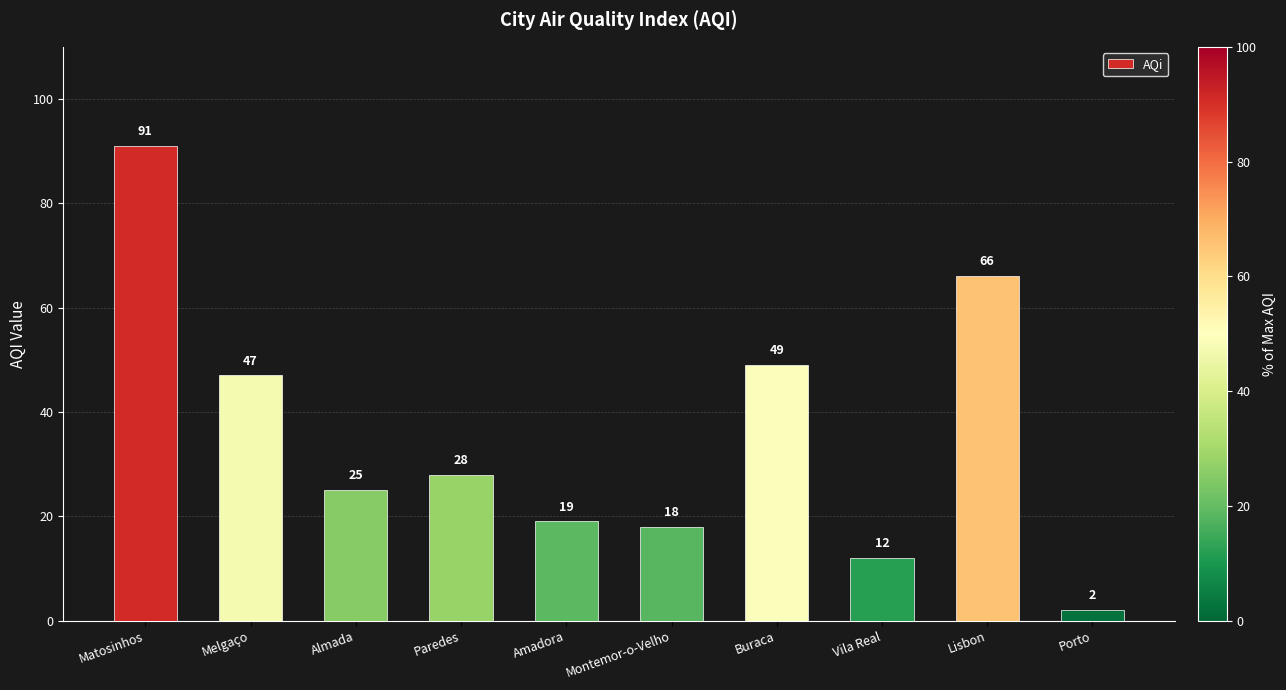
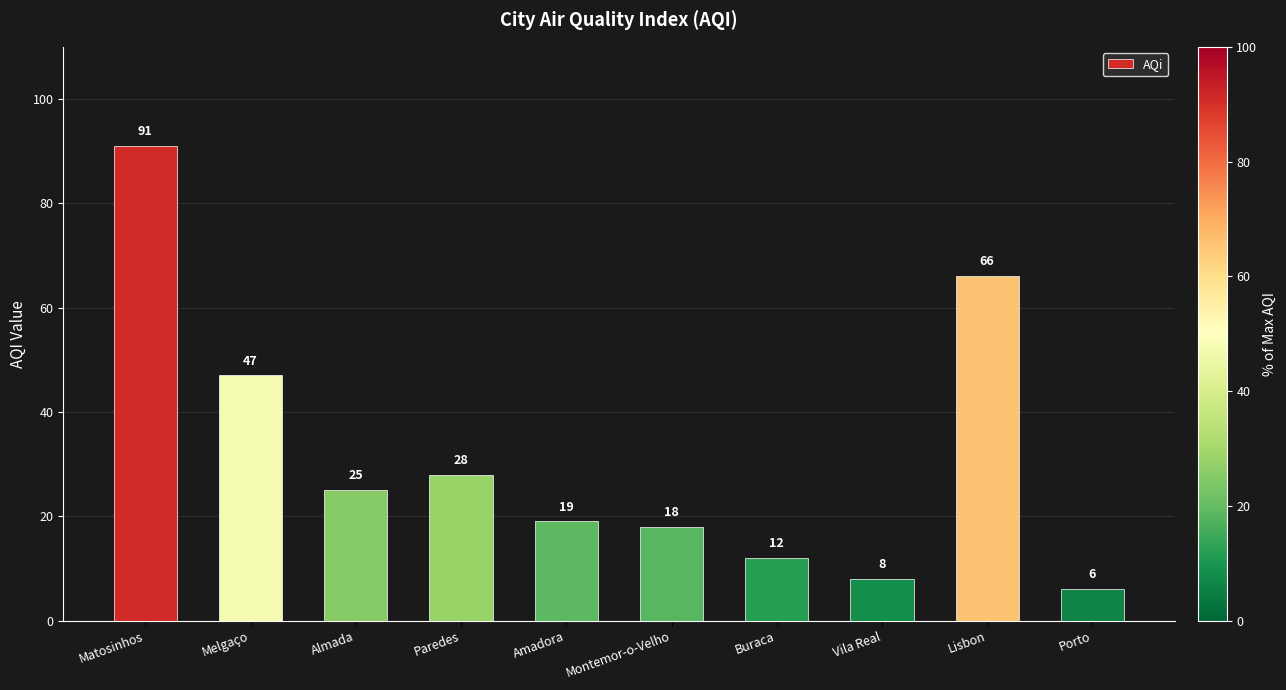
Buraca: 49 -> 12
Vila Real: 12 -> 8
Porto: 2 -> 6
